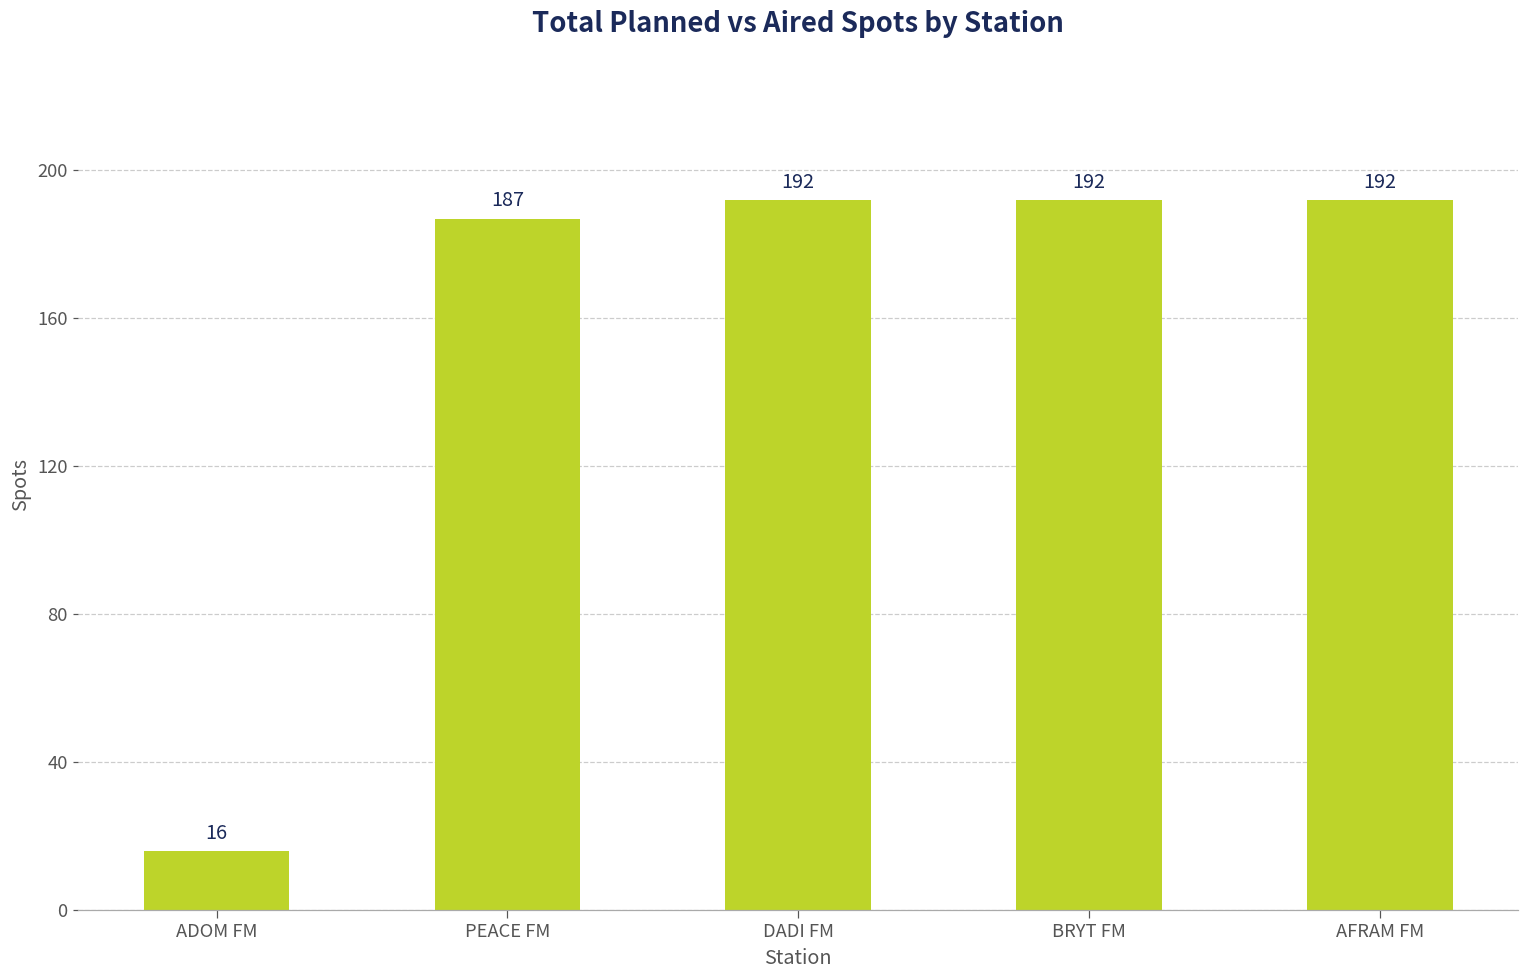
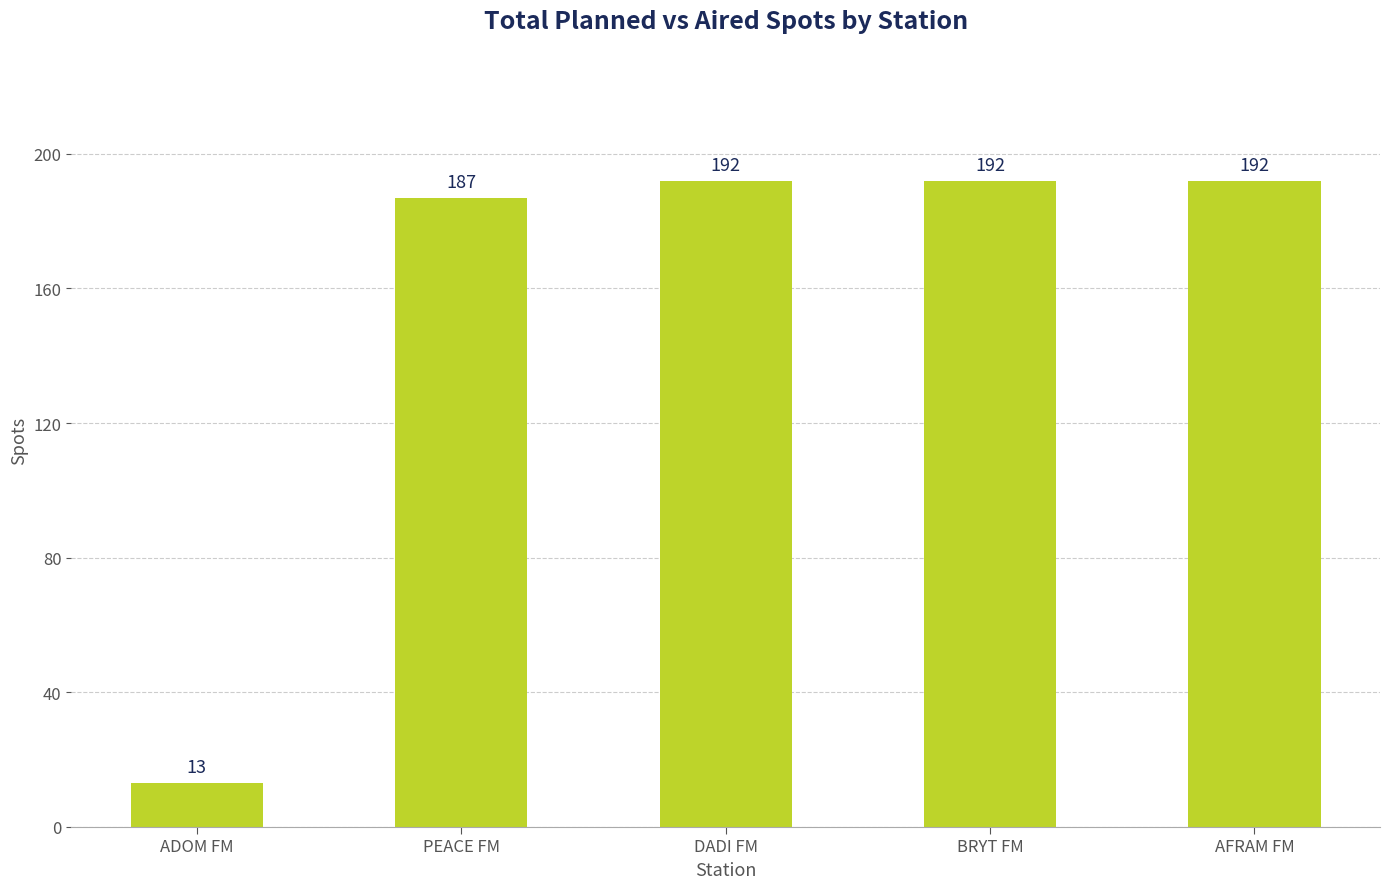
ADOM FM: 16 -> 13
